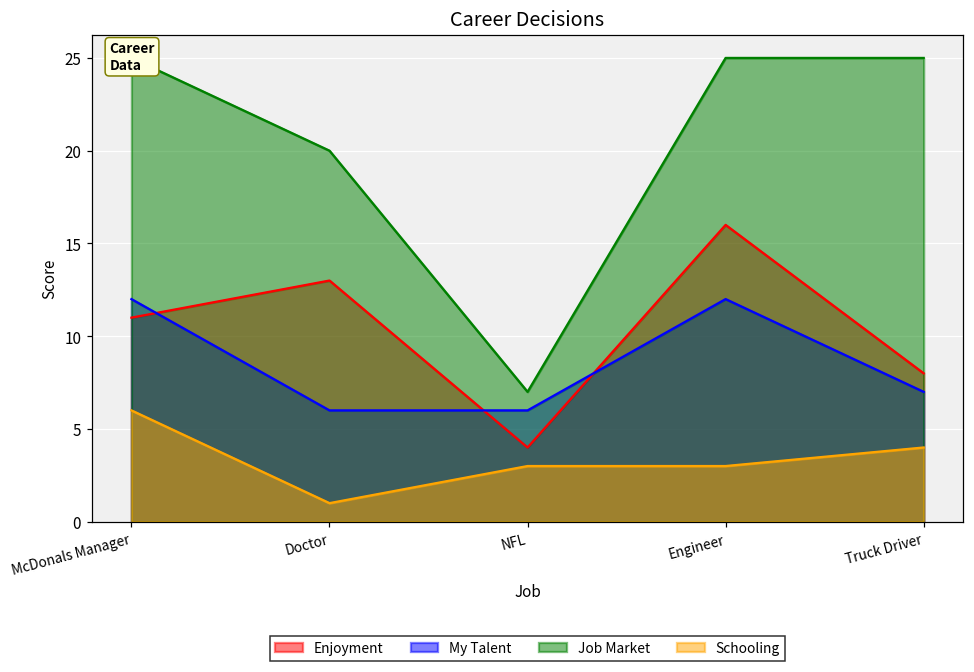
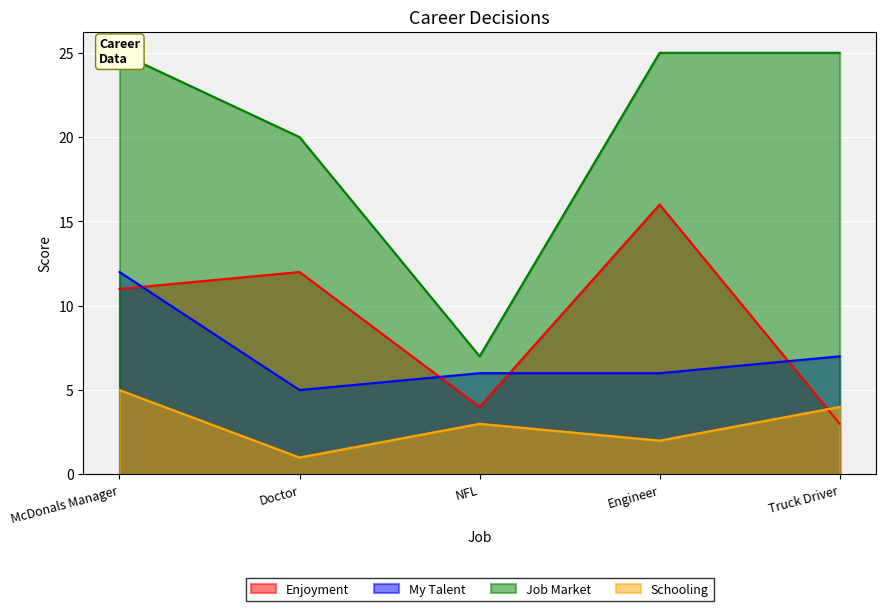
Schooling, McDonals Manager: 6 -> 5
Enjoyment, Doctor: 13 -> 12
My Talent, Doctor: 6 -> 5
My Talent, Engineer: 12 -> 6
Schooling, Engineer: 3 -> 2
Enjoyment, Truck Driver: 8 -> 3
